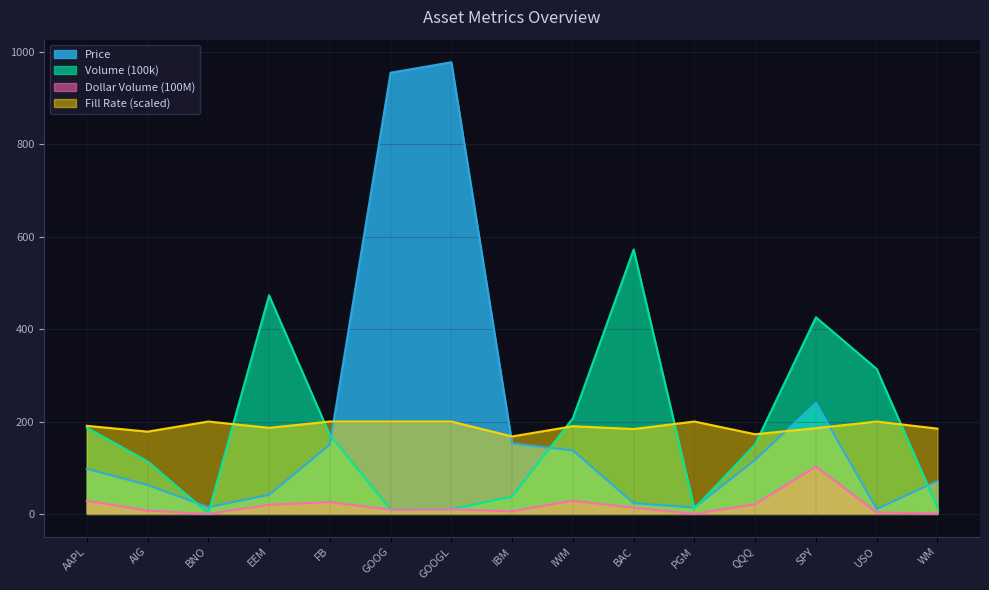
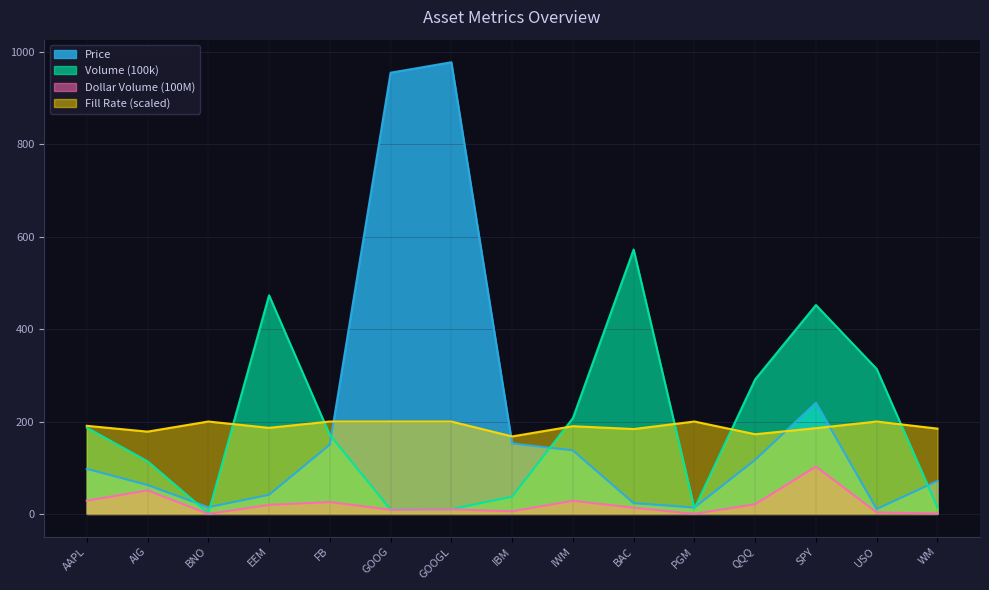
Dollar Volume (100M), AIG: 10 -> 50
Volume (100k), QQQ: 150 -> 290
Volume (100k), SPY: 430 -> 450
